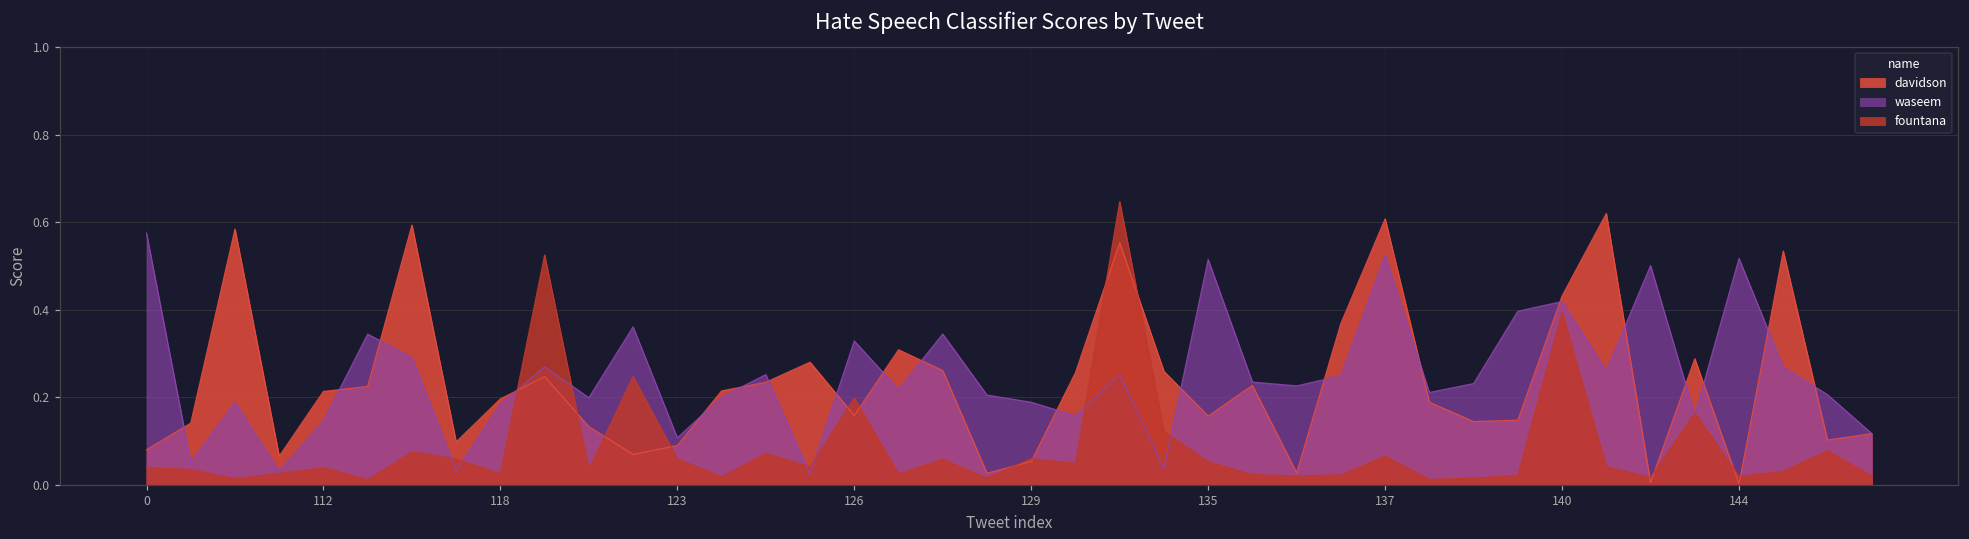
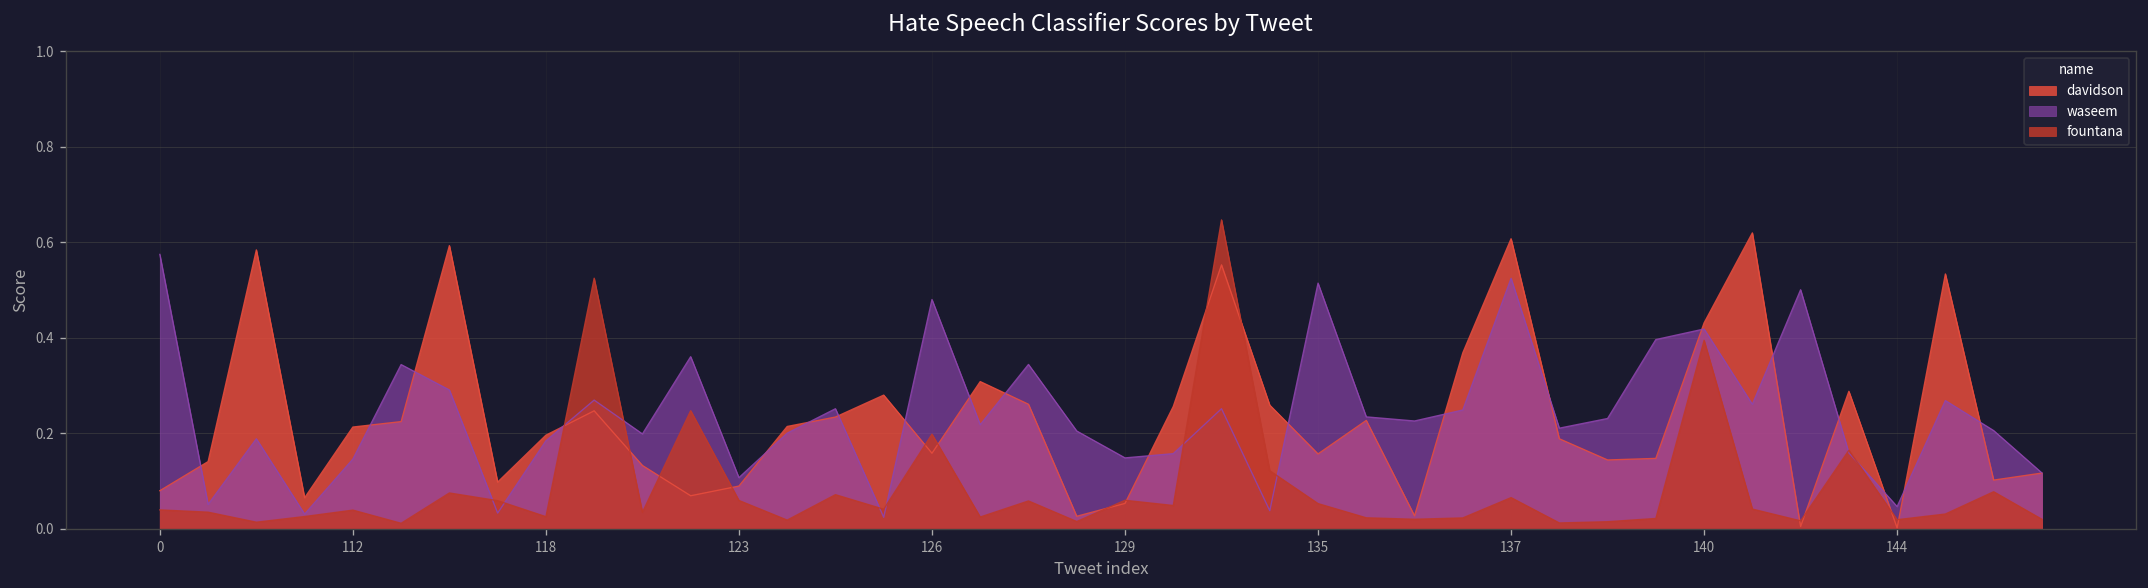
waseem, 126: 0.33 -> 0.48
waseem, 129: 0.19 -> 0.15
waseem, 144: 0.52 -> 0.05
